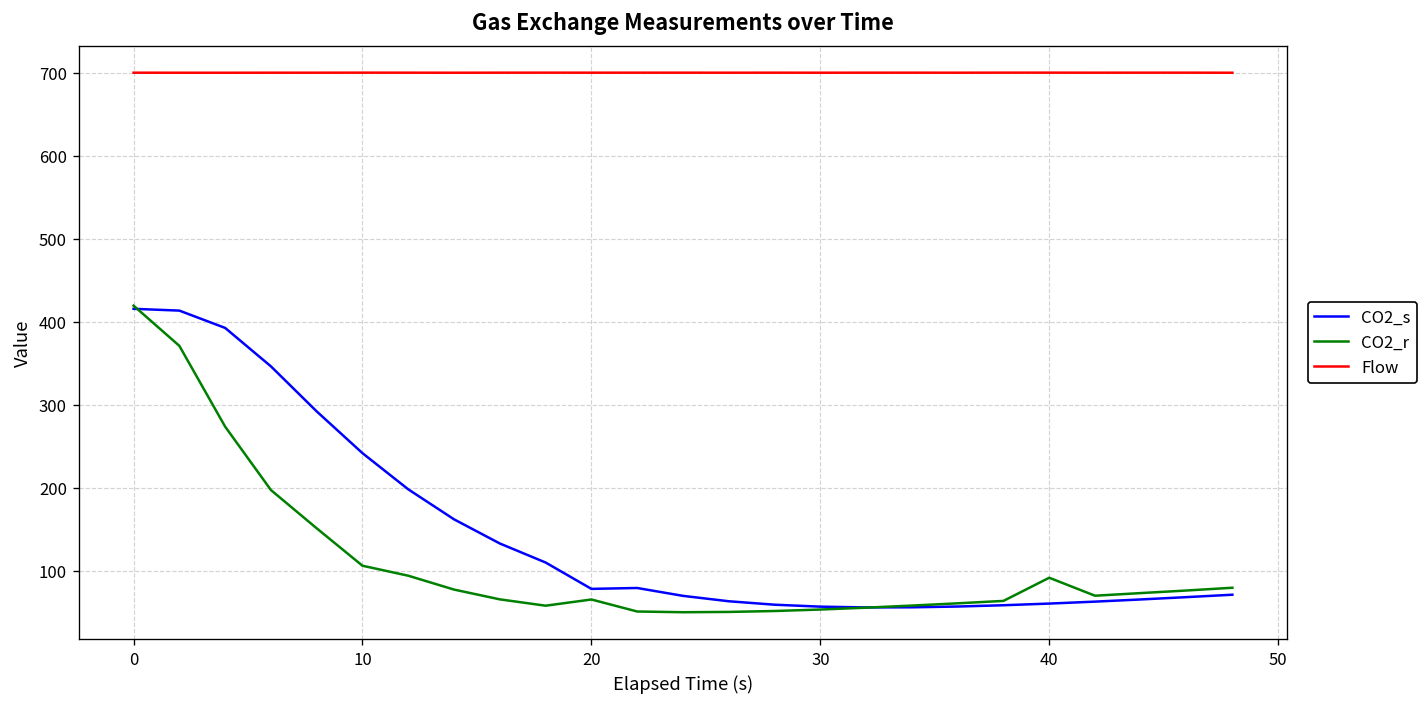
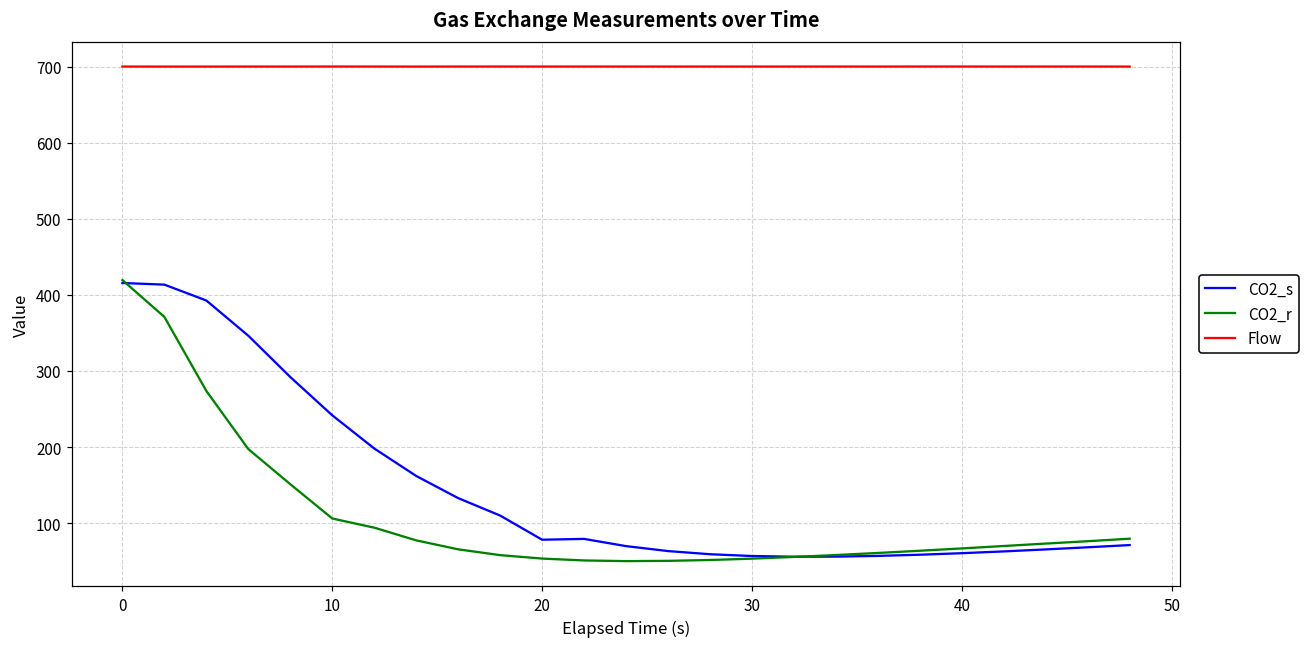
CO2_r, 20: 70 -> 50
CO2_r, 40: 90 -> 70
